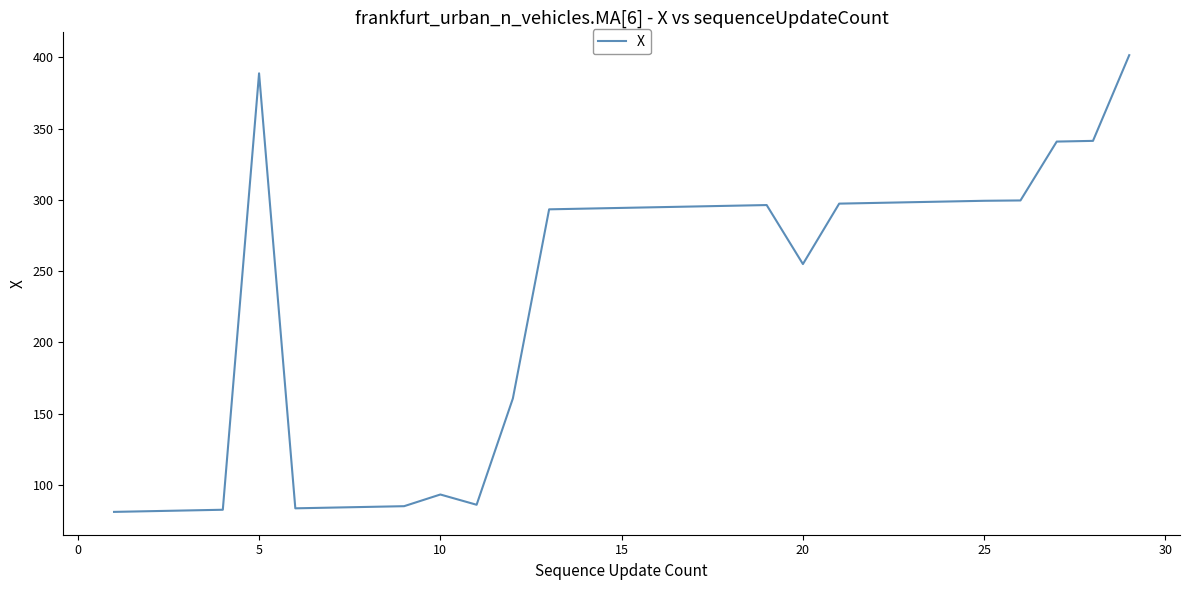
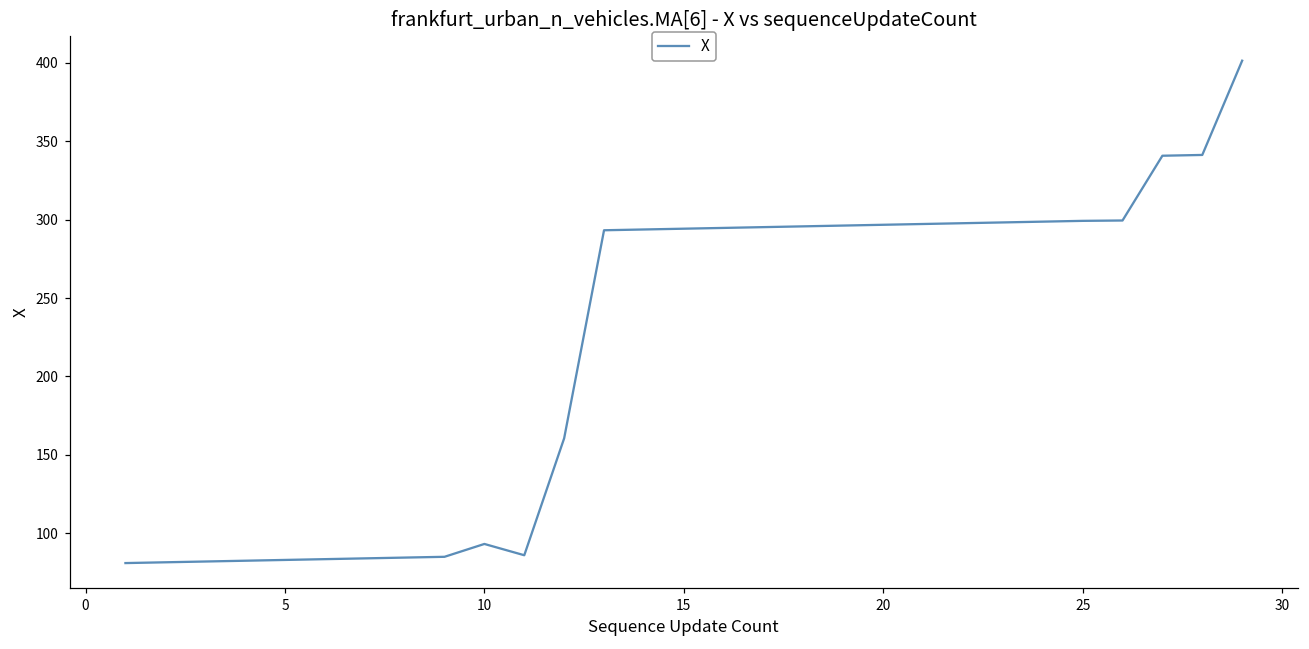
5: 389 -> 83
20: 255 -> 297
